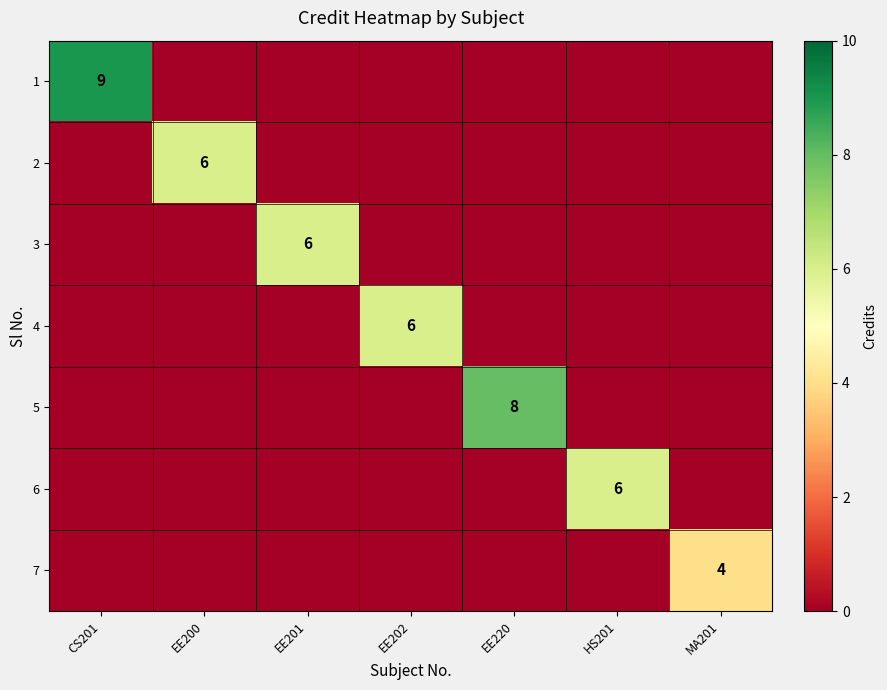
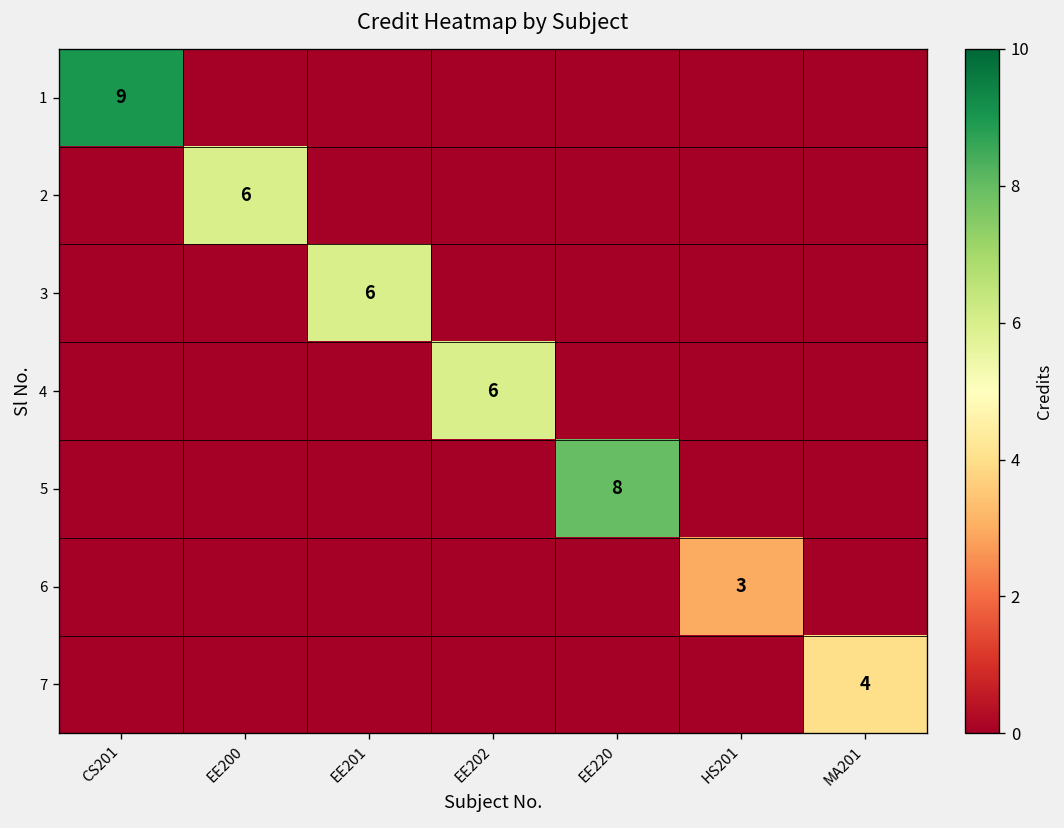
6, HS201: 6 -> 3
